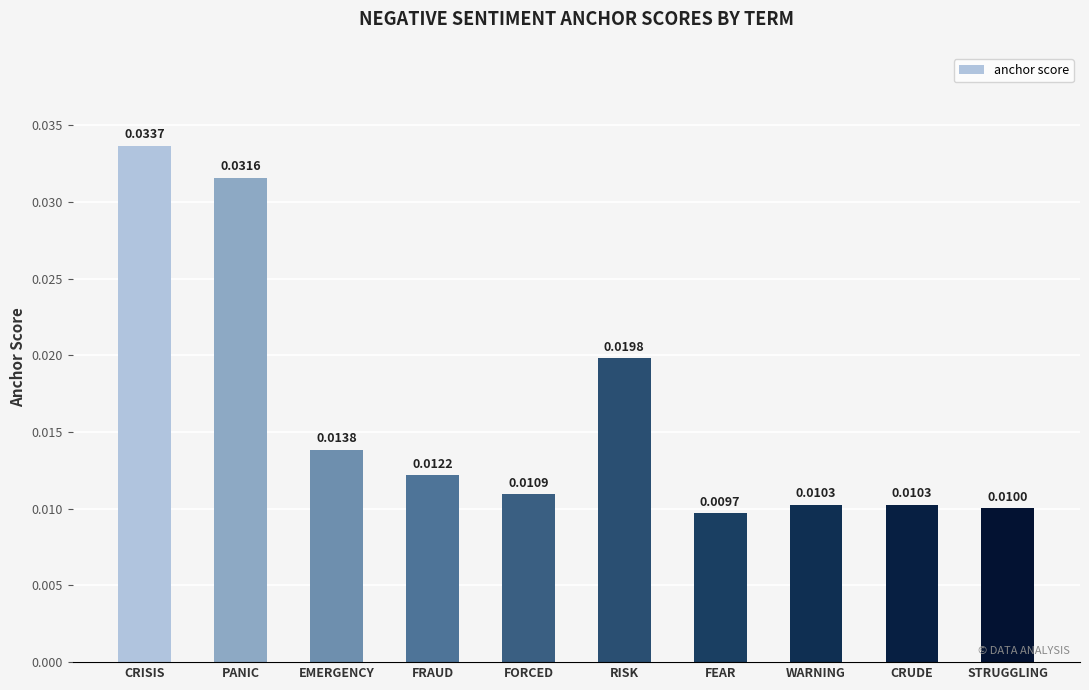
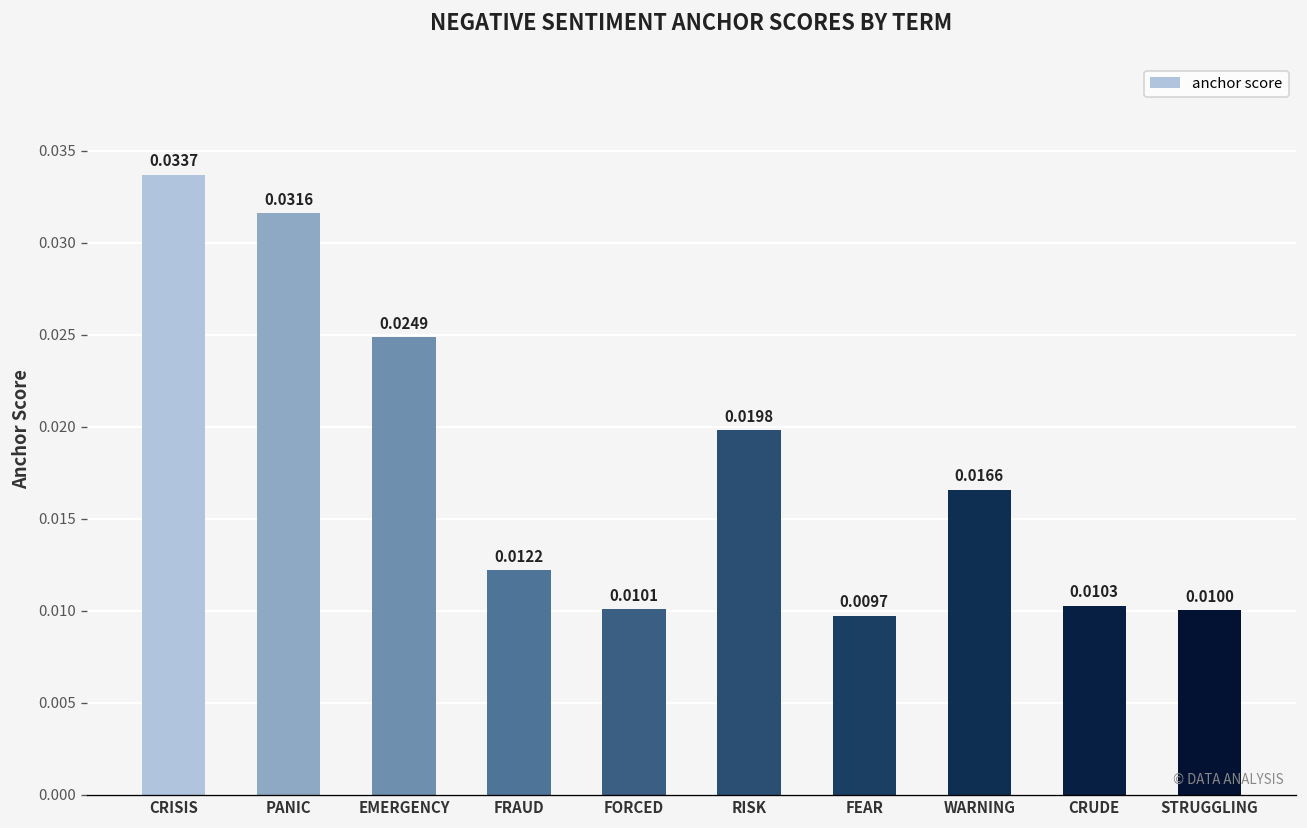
EMERGENCY: 0.0138 -> 0.0249
FORCED: 0.0109 -> 0.0101
WARNING: 0.0103 -> 0.0166
